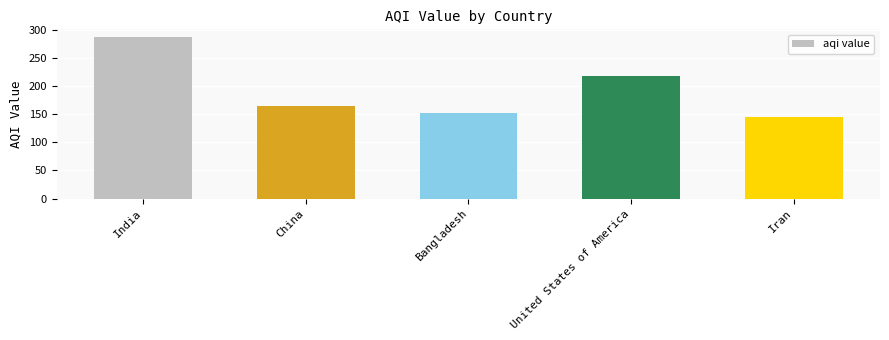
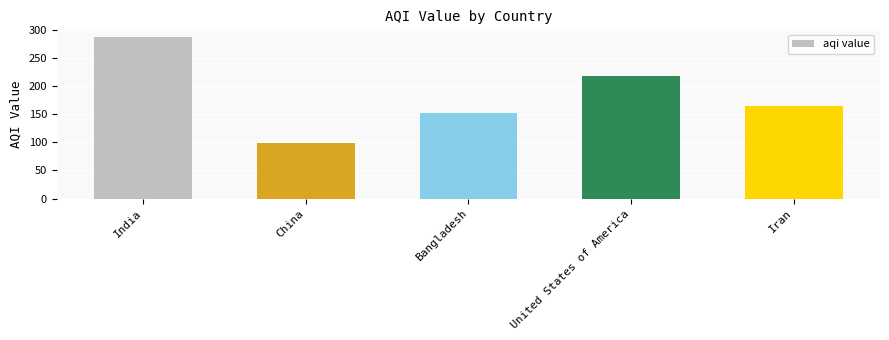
China: 160 -> 100
Iran: 140 -> 160
